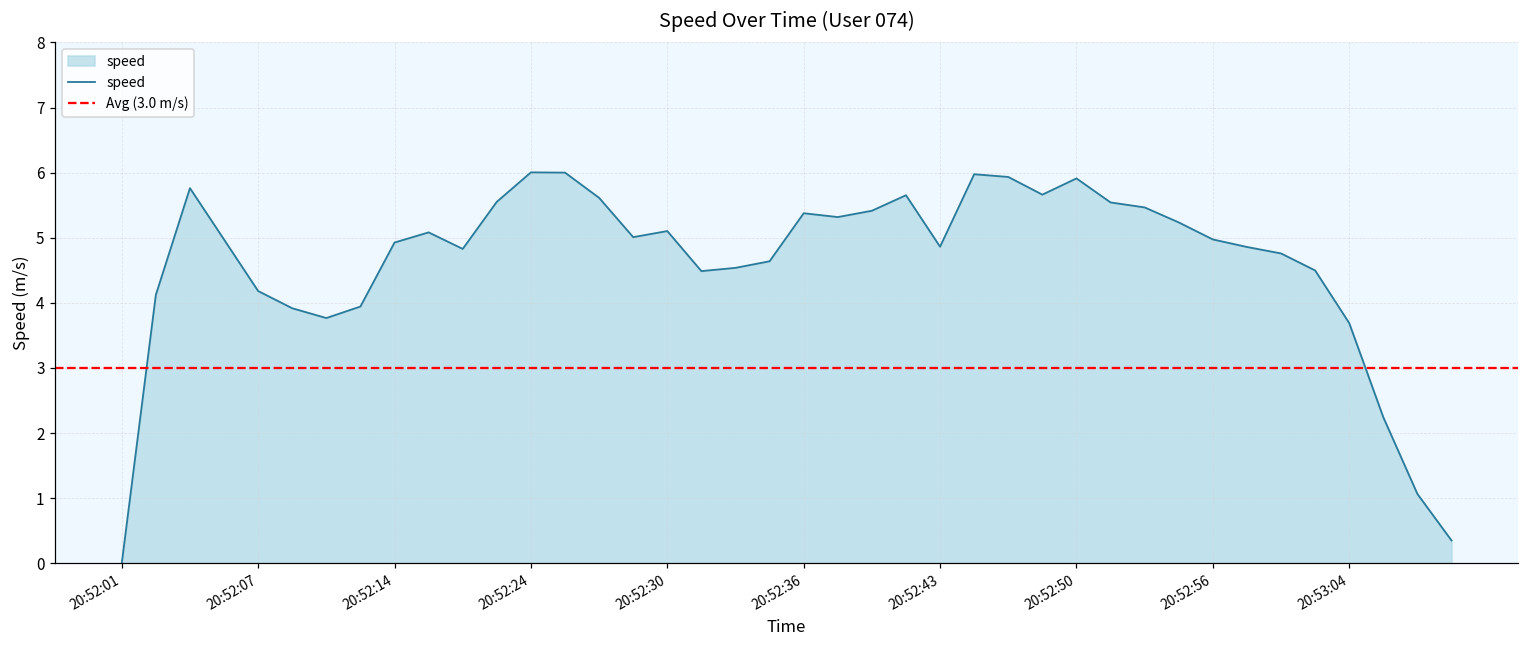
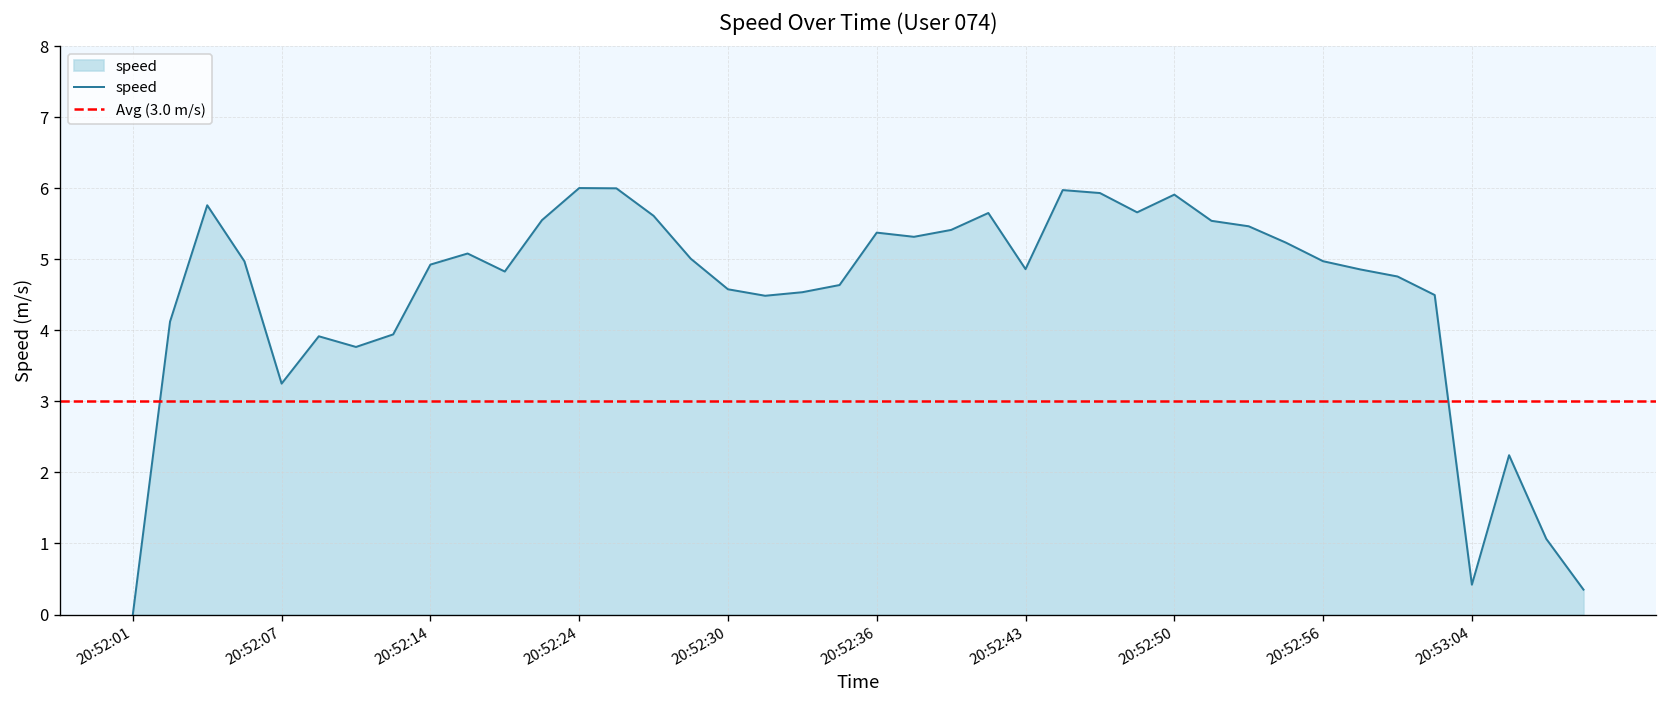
20:52:07: 4.2 -> 3.3
20:52:30: 5.1 -> 4.6
20:53:04: 3.7 -> 0.4
